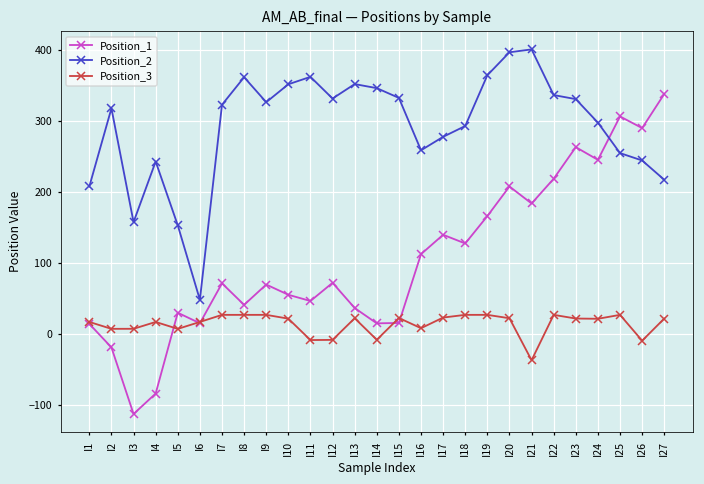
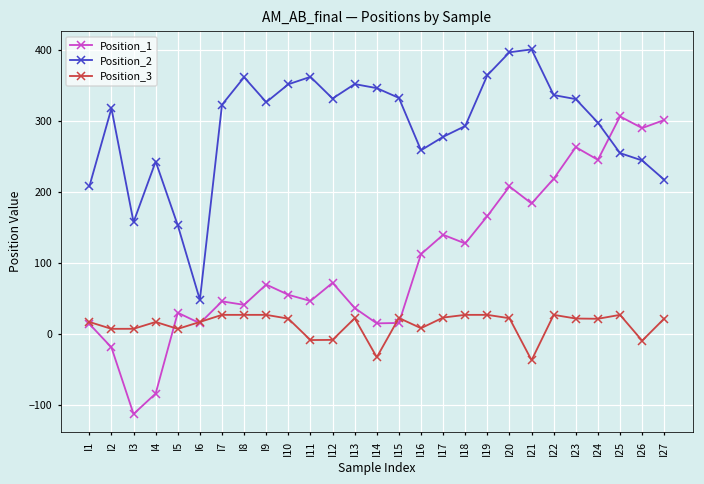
Position_1, I7: 70 -> 50
Position_3, I14: -10 -> -30
Position_1, I27: 340 -> 300
